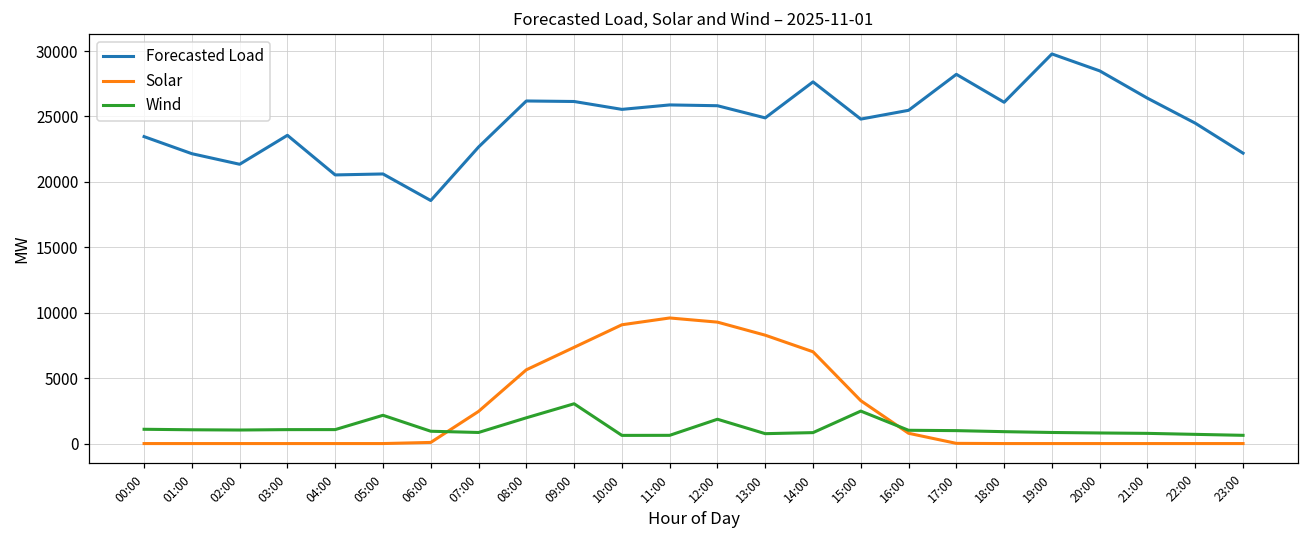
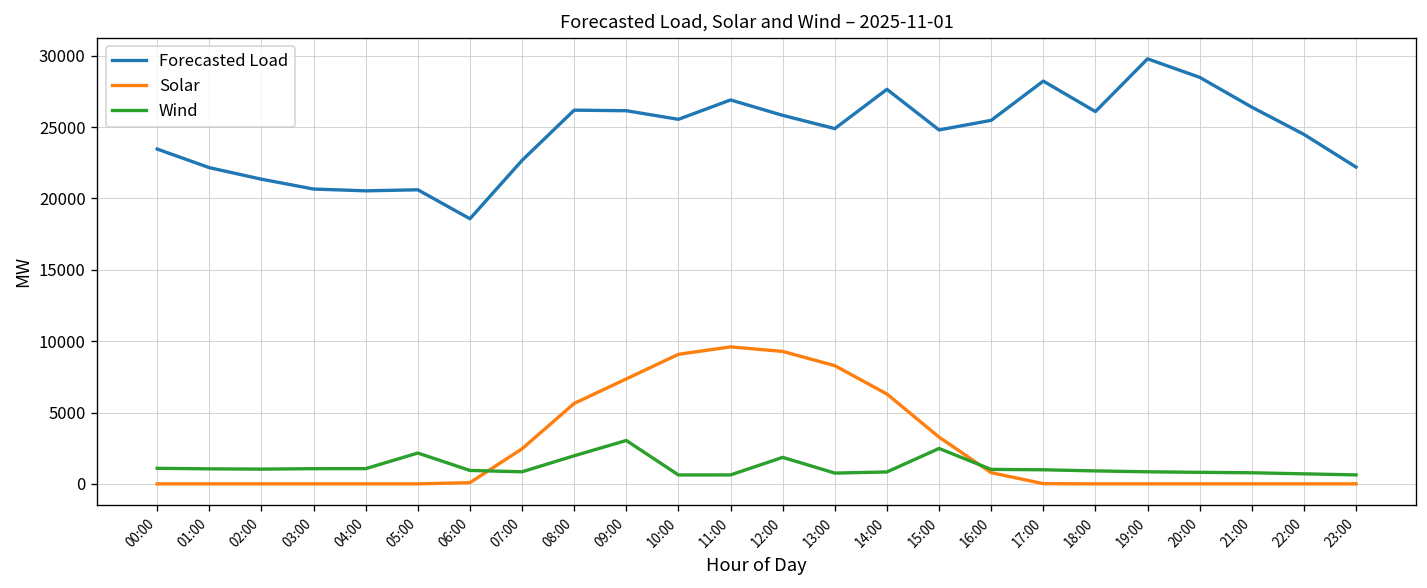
Forecasted Load, 03:00: 23600 -> 20700
Forecasted Load, 11:00: 25900 -> 26900
Solar, 14:00: 7000 -> 6300
